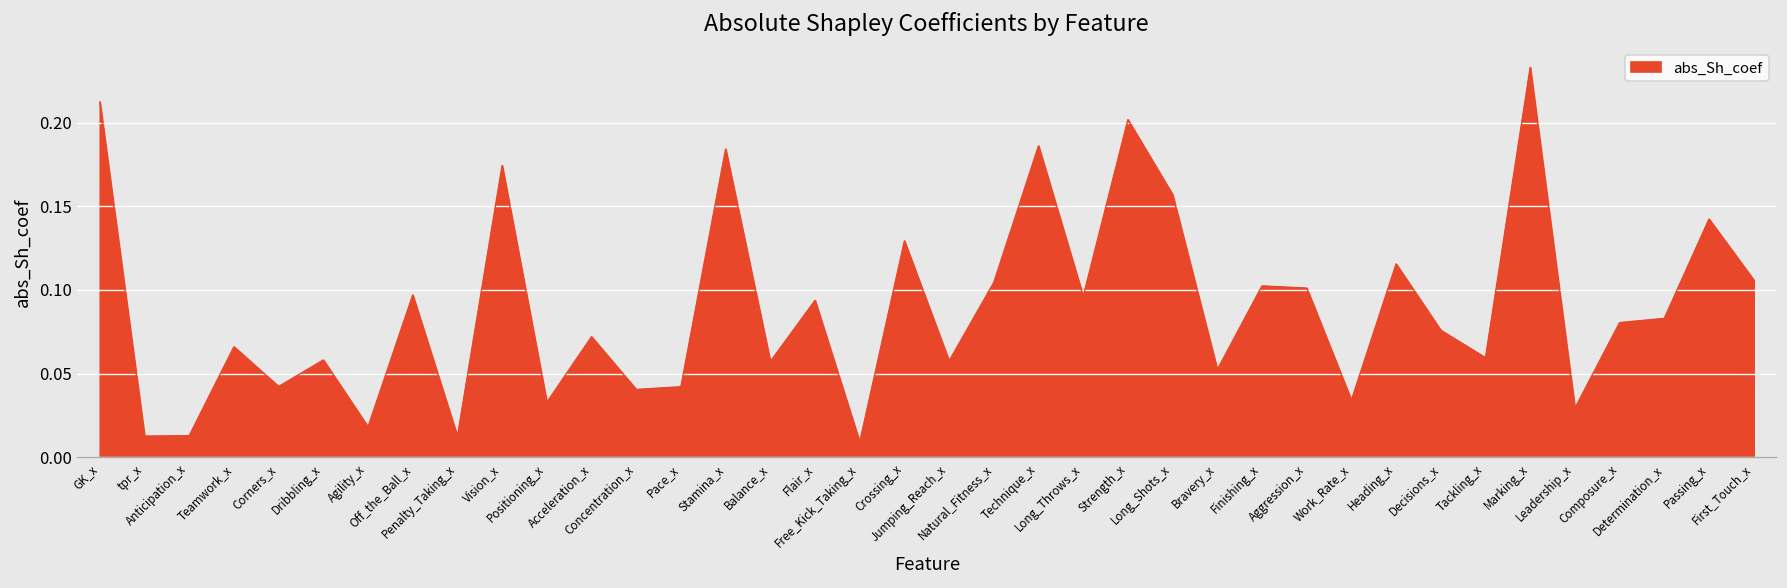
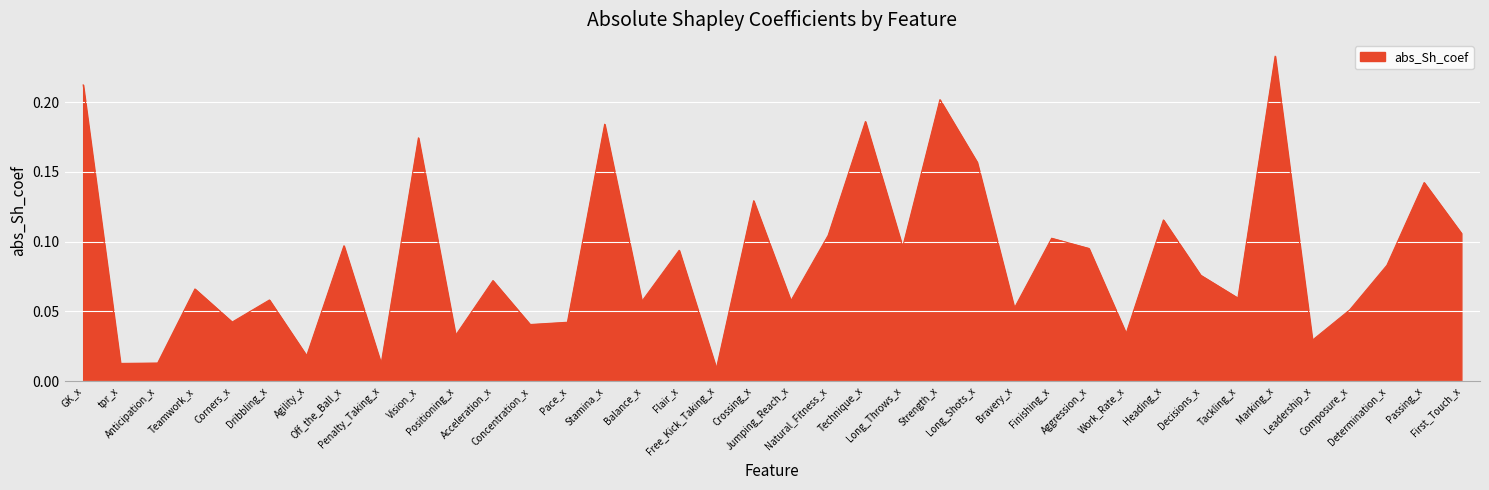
Aggression_x: 0.101 -> 0.095
Composure_x: 0.081 -> 0.051
